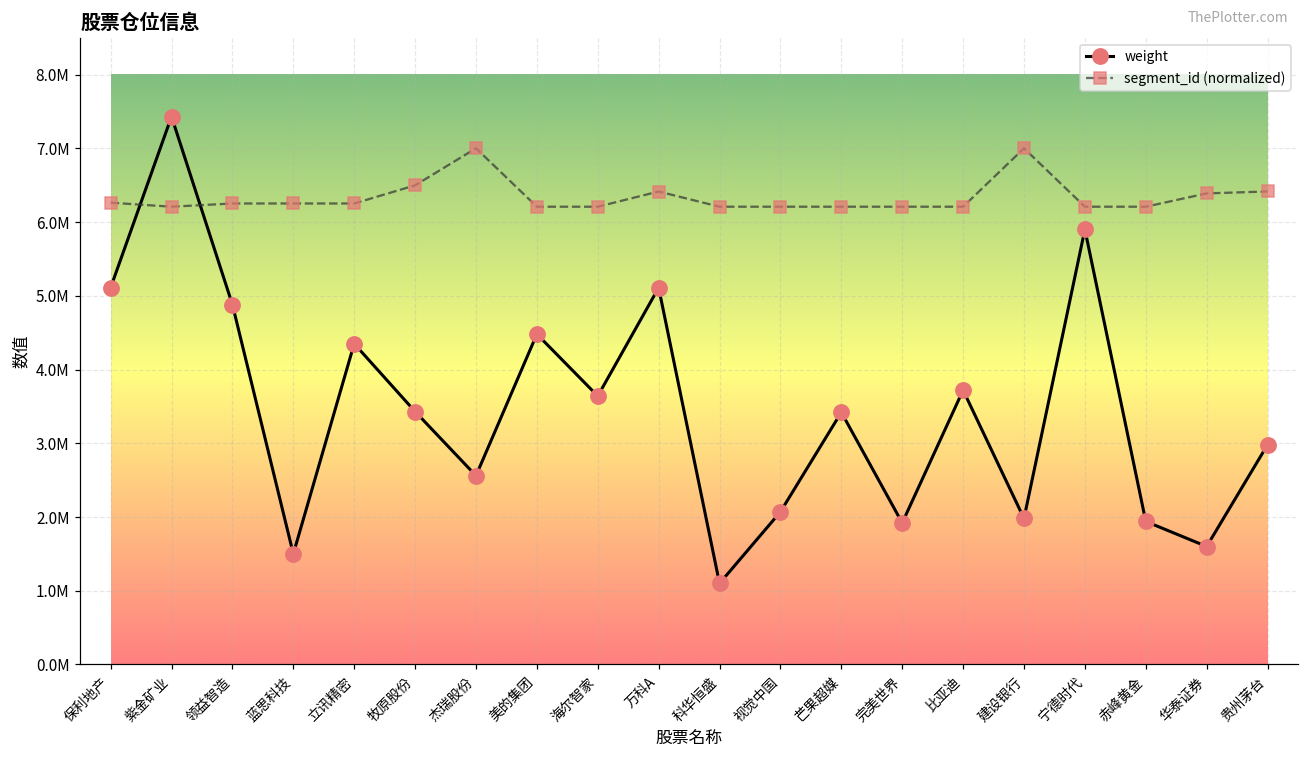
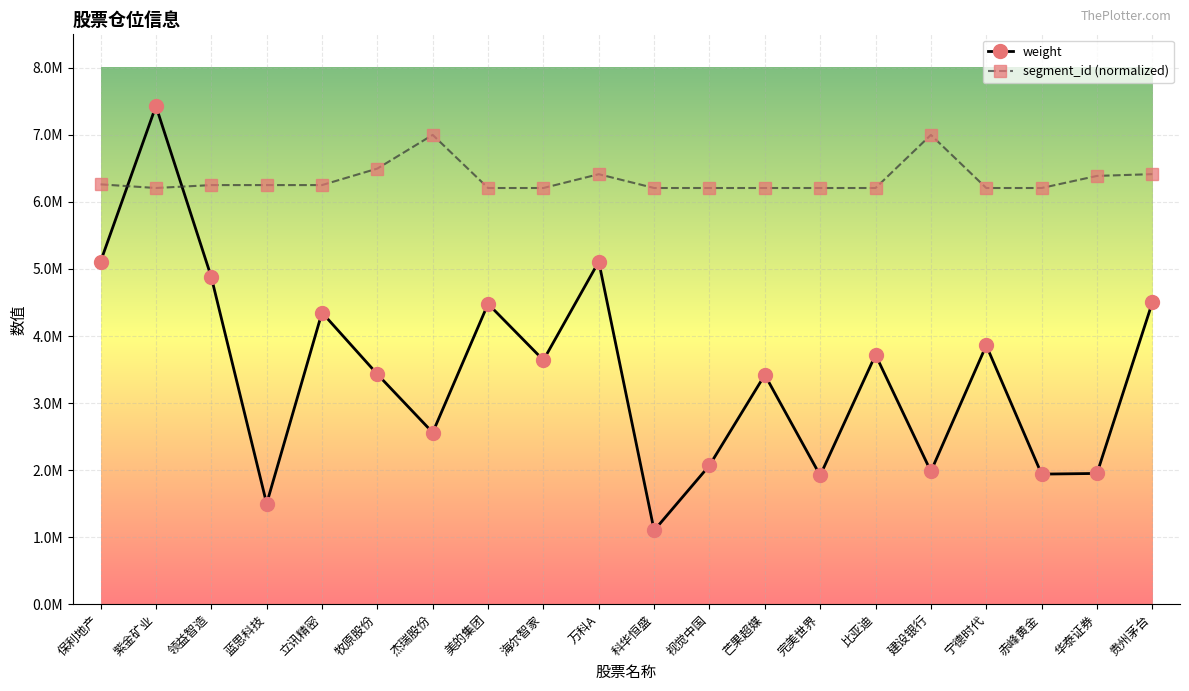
weight, 宁德时代: 5900000 -> 3900000
weight, 华泰证券: 1600000 -> 2000000
weight, 贵州茅台: 3000000 -> 4500000
